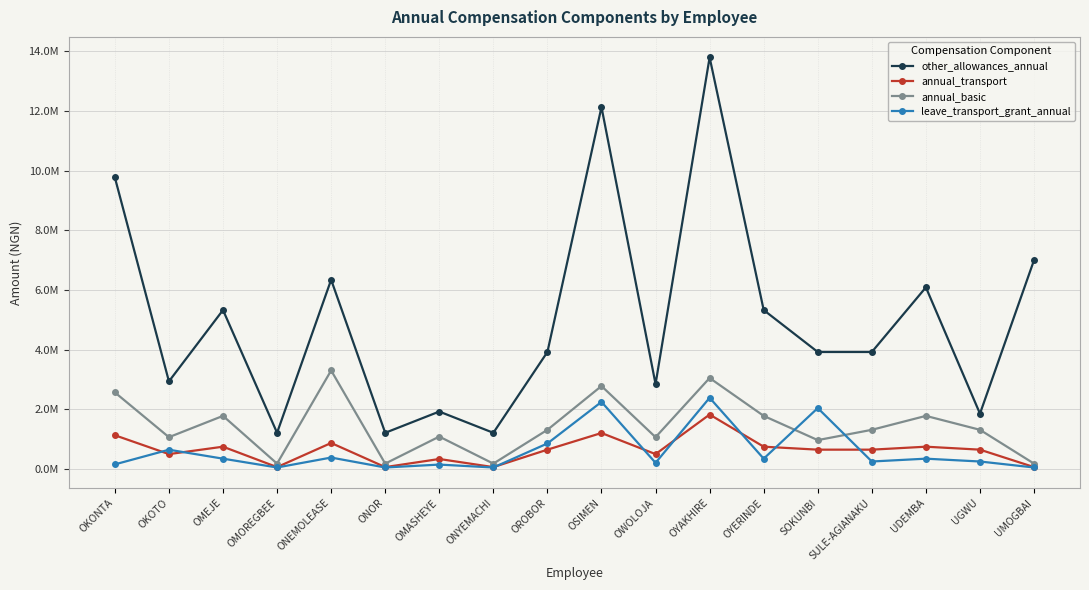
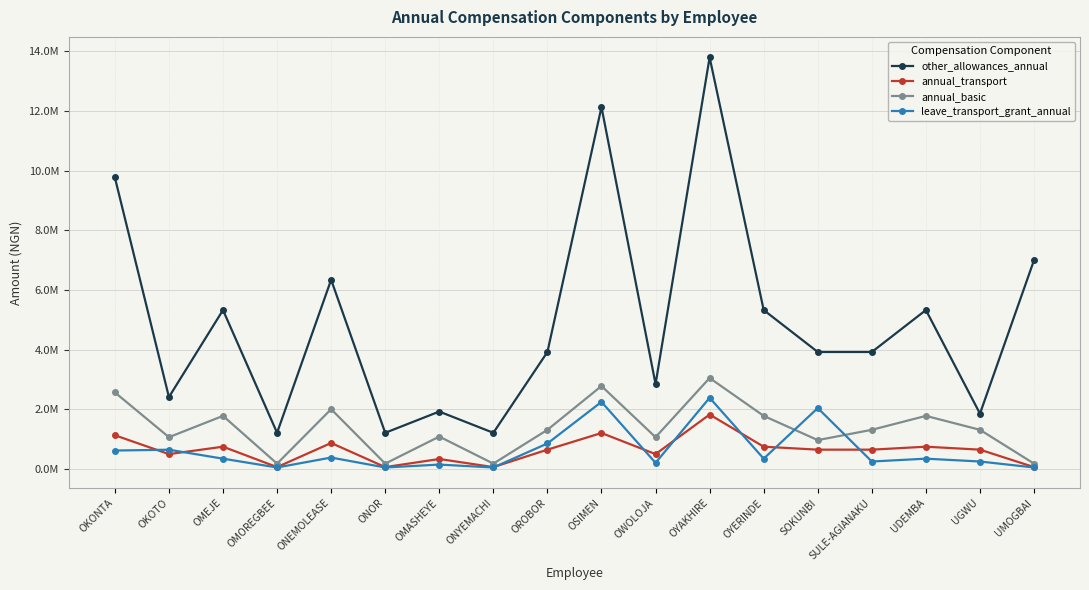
leave_transport_grant_annual, OKONTA: 200000 -> 600000
other_allowances_annual, OKOTO: 2900000 -> 2400000
annual_basic, ONEMOLEASE: 3300000 -> 2000000
other_allowances_annual, UDEMBA: 6100000 -> 5300000
